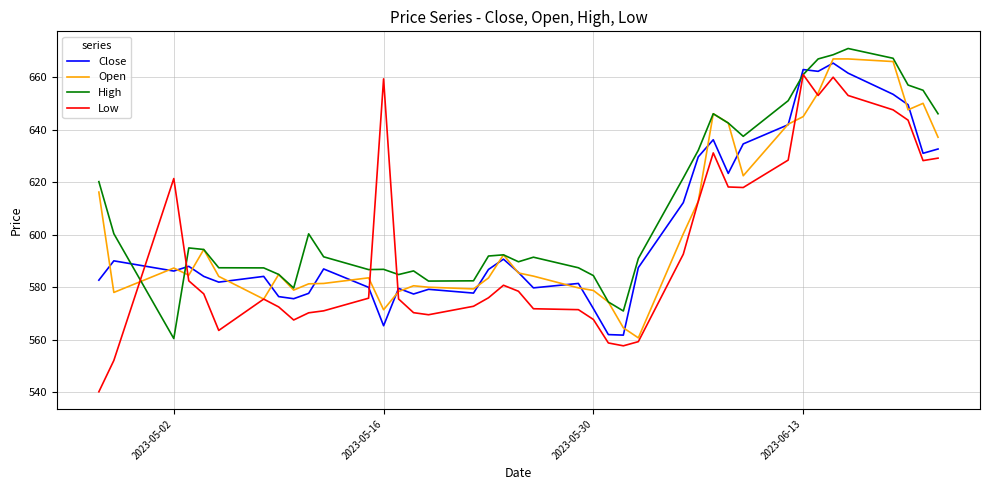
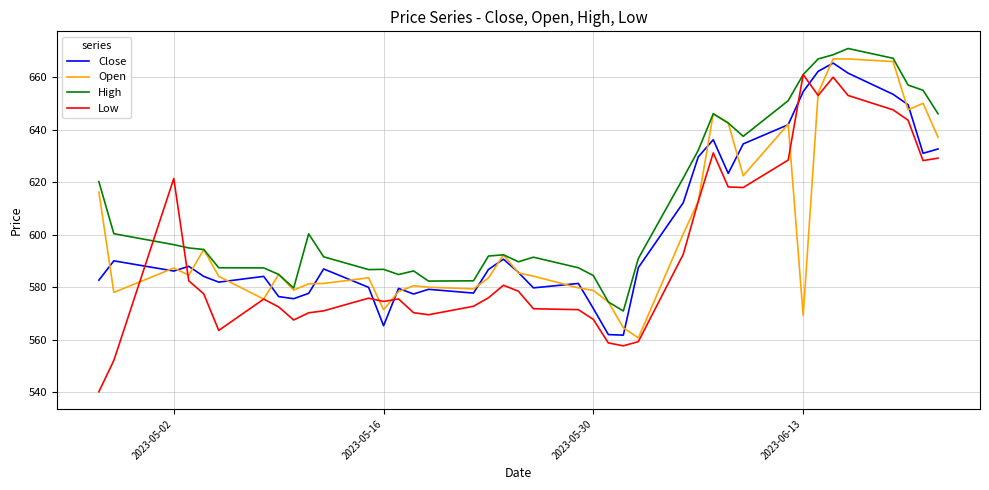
High, 2023-05-02: 560 -> 596
Low, 2023-05-16: 659 -> 575
Close, 2023-06-13: 663 -> 655
Open, 2023-06-13: 645 -> 569
